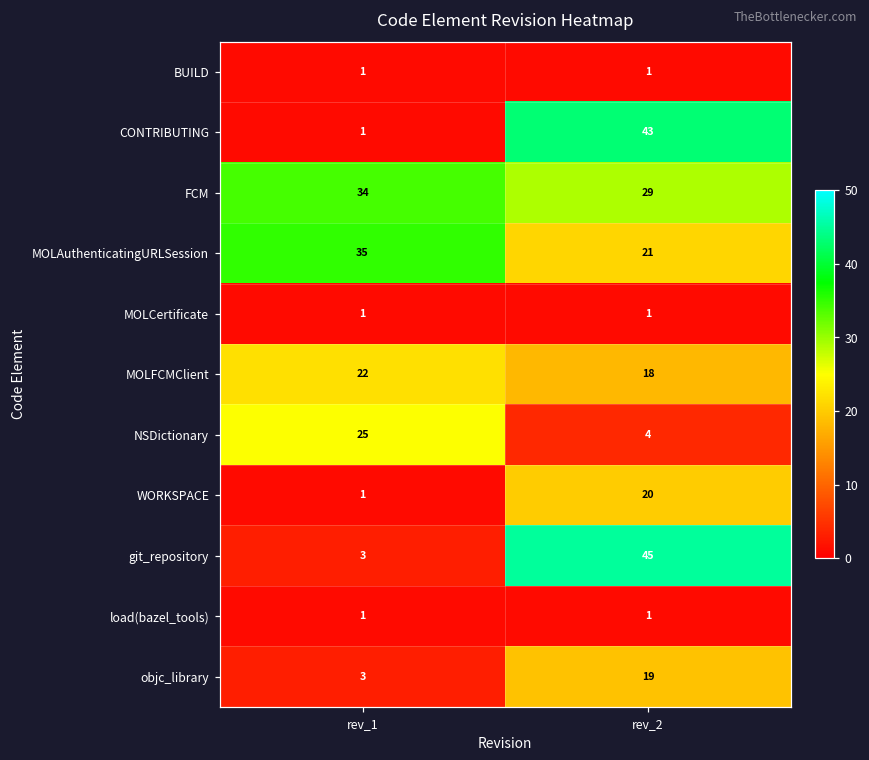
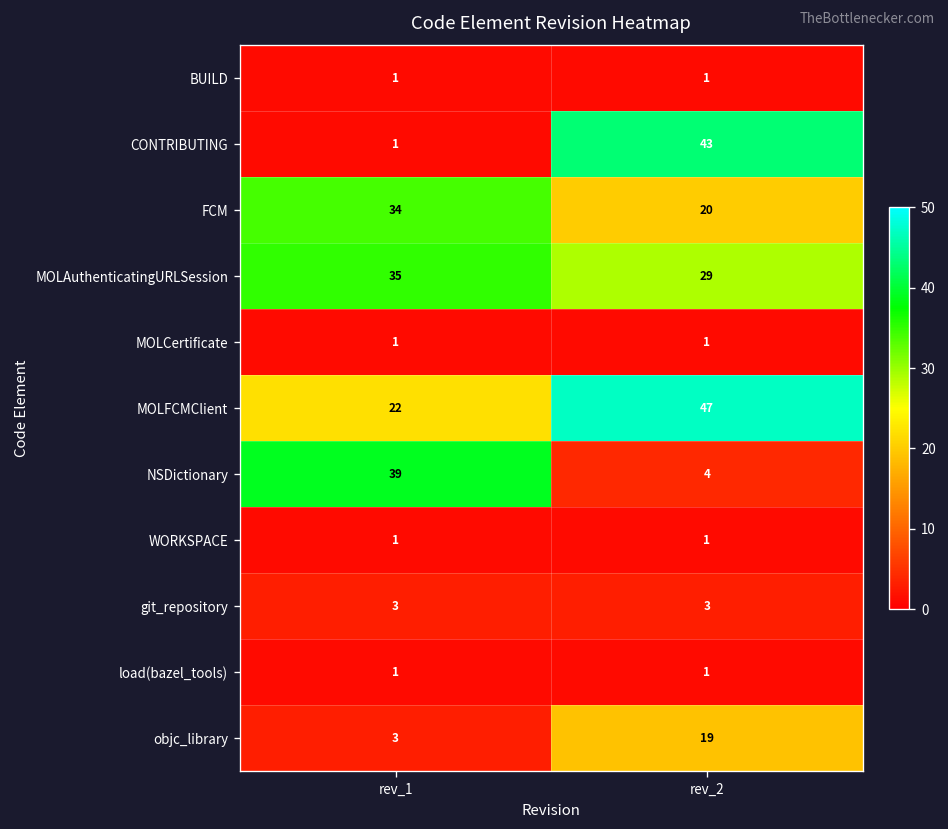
FCM, rev_2: 29 -> 20
MOLAuthenticatingURLSession, rev_2: 21 -> 29
MOLFCMClient, rev_2: 18 -> 47
NSDictionary, rev_1: 25 -> 39
WORKSPACE, rev_2: 20 -> 1
git_repository, rev_2: 45 -> 3
